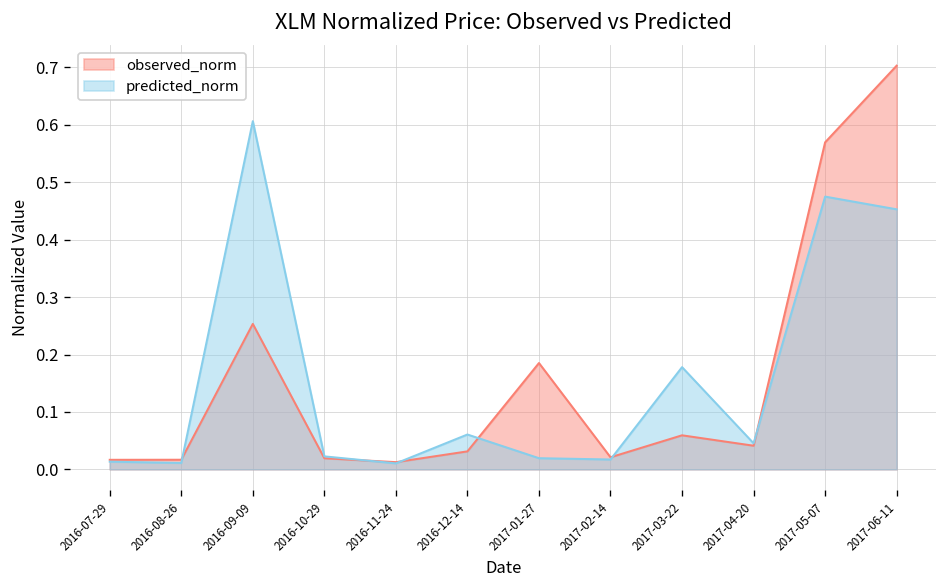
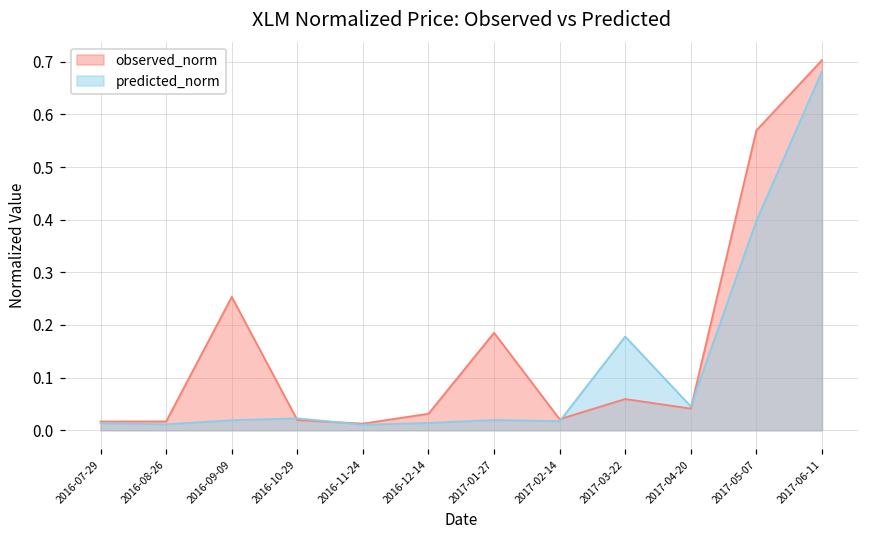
predicted_norm, 2016-09-09: 0.61 -> 0.02
predicted_norm, 2016-12-14: 0.06 -> 0.01
predicted_norm, 2017-05-07: 0.48 -> 0.40
predicted_norm, 2017-06-11: 0.45 -> 0.68
